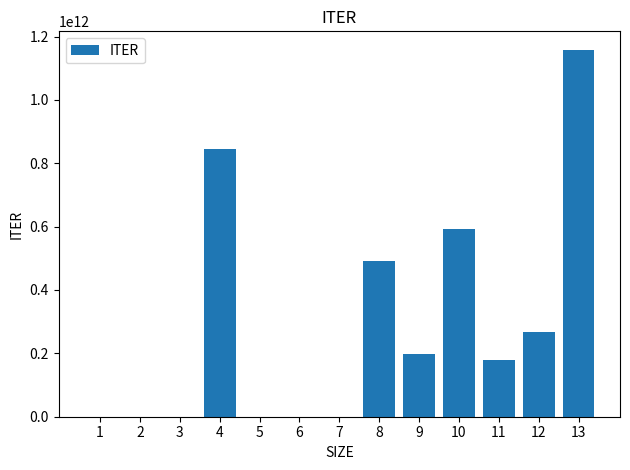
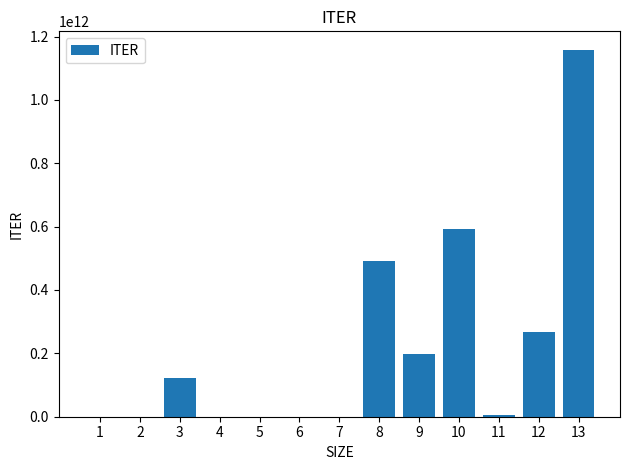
3: 0 -> 120000000000
4: 840000000000 -> 0
11: 180000000000 -> 10000000000
